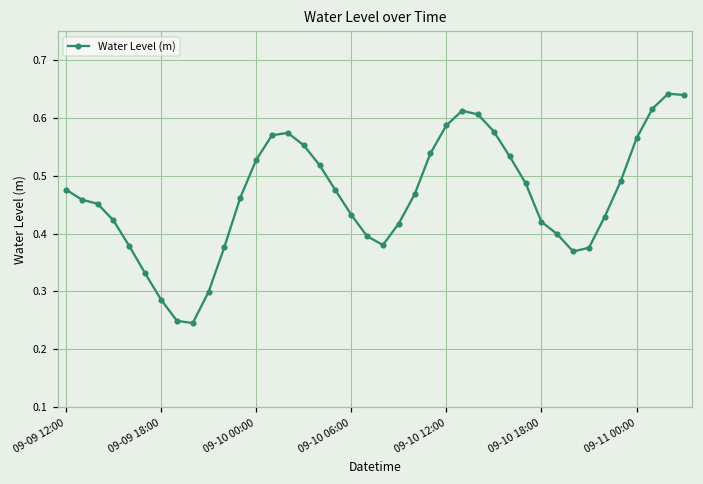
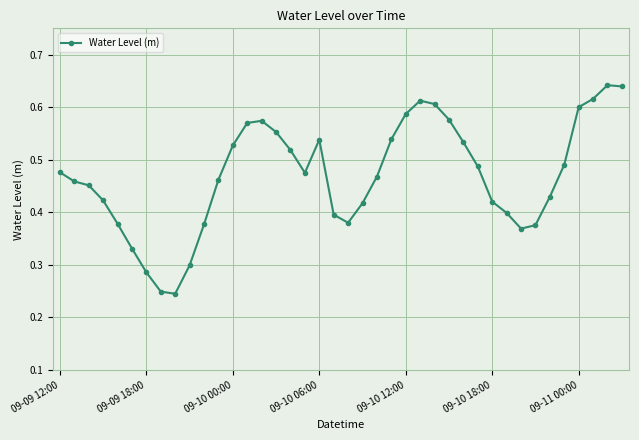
09-10 06:00: 0.43 -> 0.54
09-11 00:00: 0.56 -> 0.60
